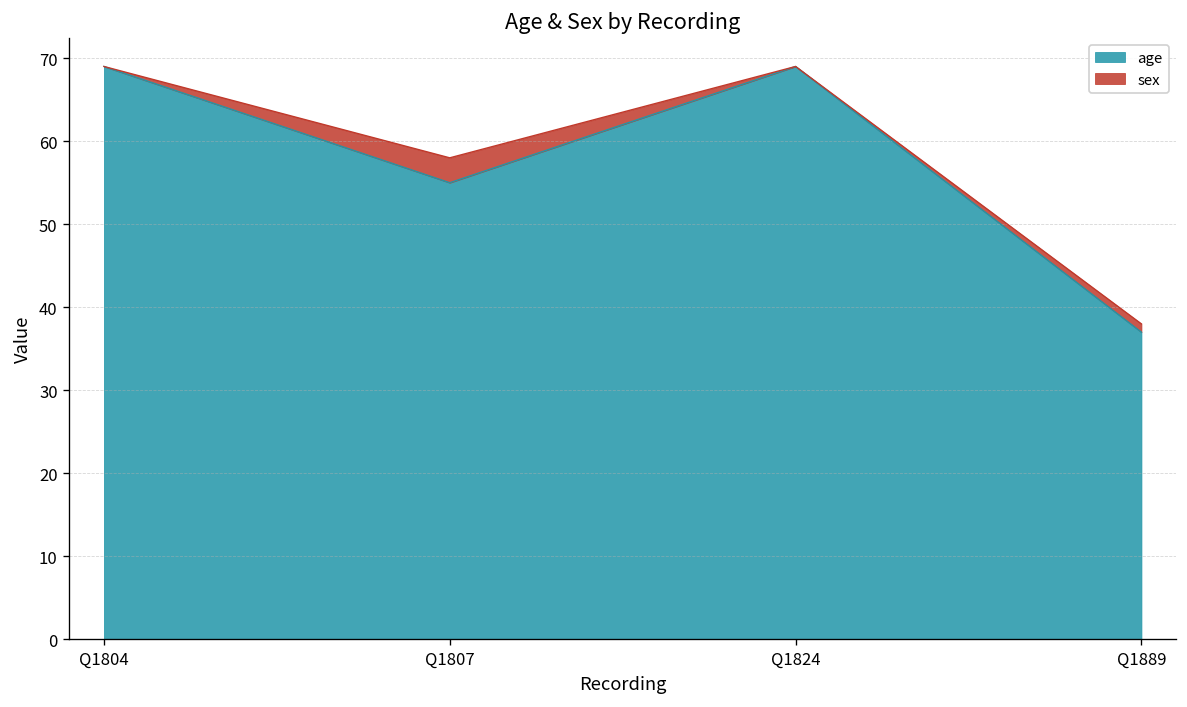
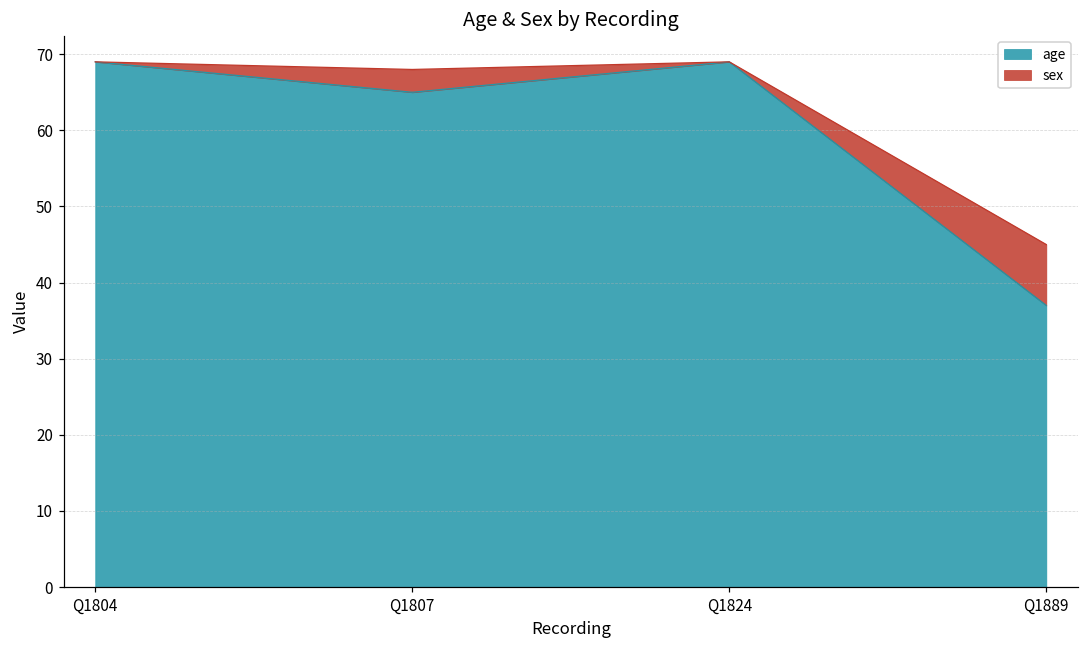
age, Q1807: 55 -> 65
sex, Q1889: 1 -> 8
